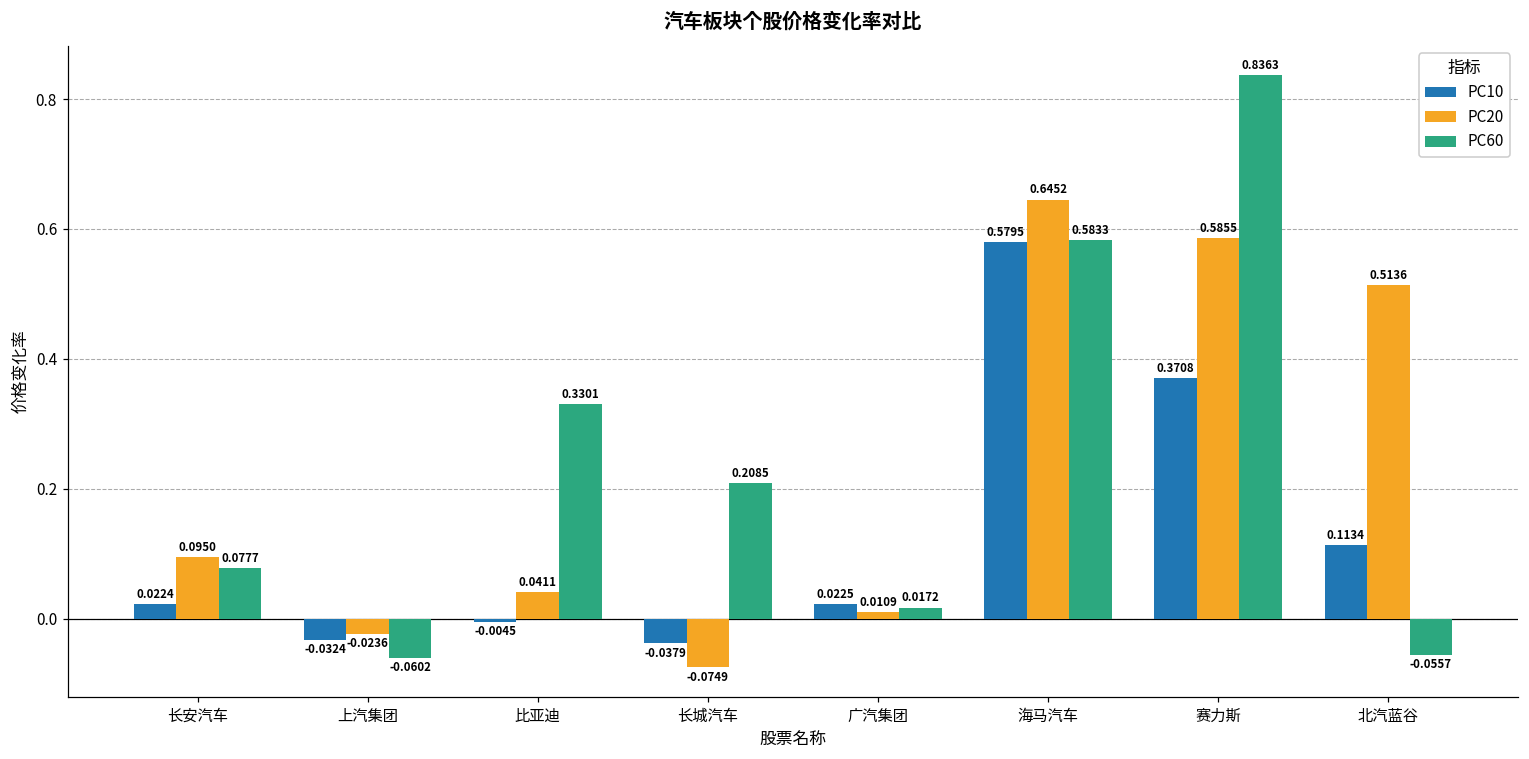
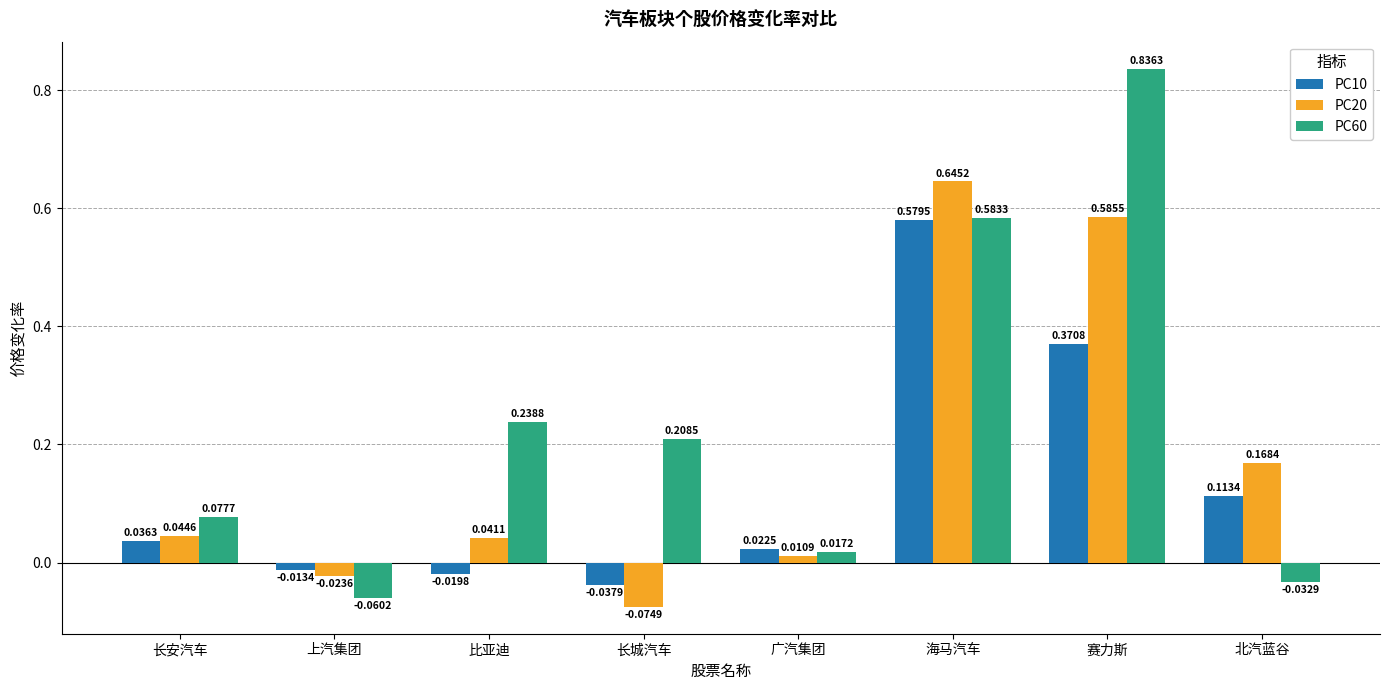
PC10, 长安汽车: 0.0224 -> 0.0363
PC20, 长安汽车: 0.0950 -> 0.0446
PC10, 上汽集团: -0.0324 -> -0.0134
PC10, 比亚迪: -0.0045 -> -0.0198
PC60, 比亚迪: 0.3301 -> 0.2388
PC20, 北汽蓝谷: 0.5136 -> 0.1684
PC60, 北汽蓝谷: -0.0557 -> -0.0329
